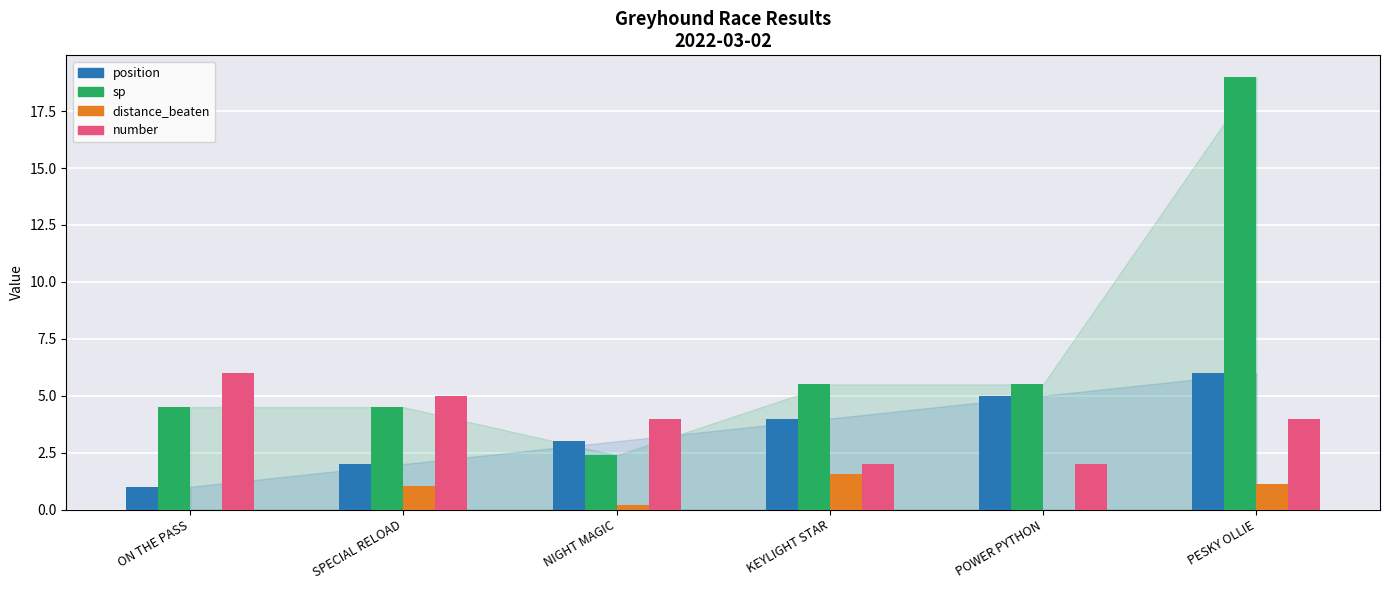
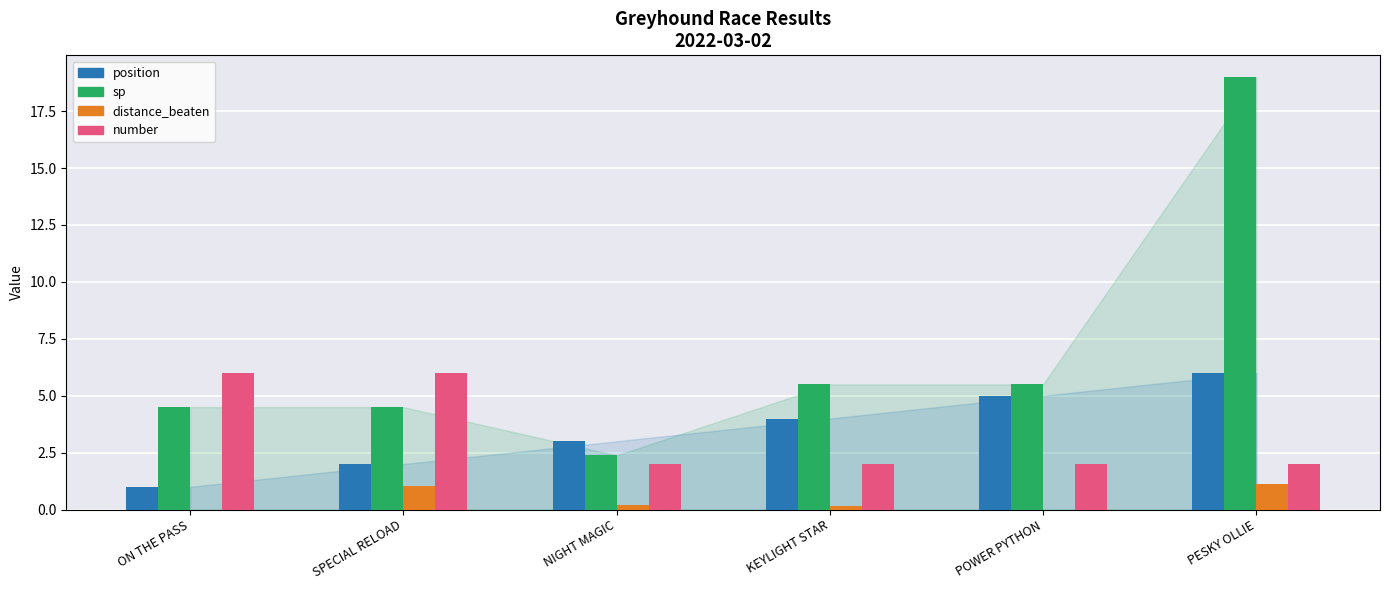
number, SPECIAL RELOAD: 5 -> 6
number, NIGHT MAGIC: 4 -> 2
distance_beaten, KEYLIGHT STAR: 1.5 -> 0.2
number, PESKY OLLIE: 4 -> 2
